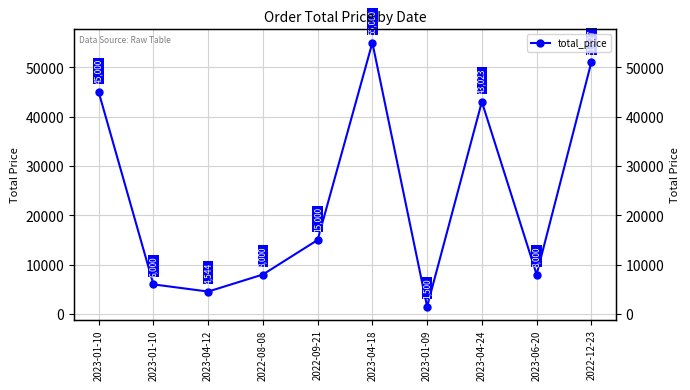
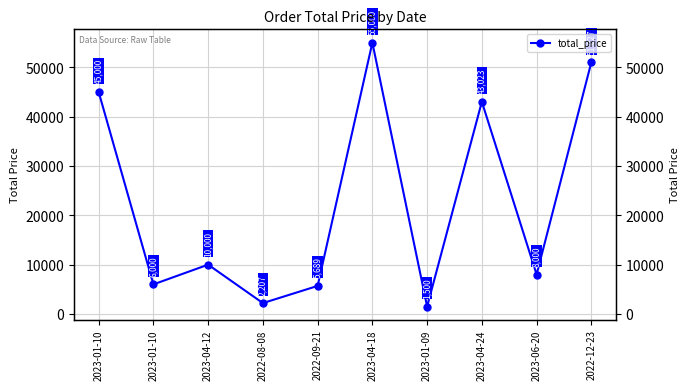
2023-04-12: 4,544 -> 10,000
2022-08-08: 8,000 -> 2,207
2022-09-21: 15,000 -> 5,689
